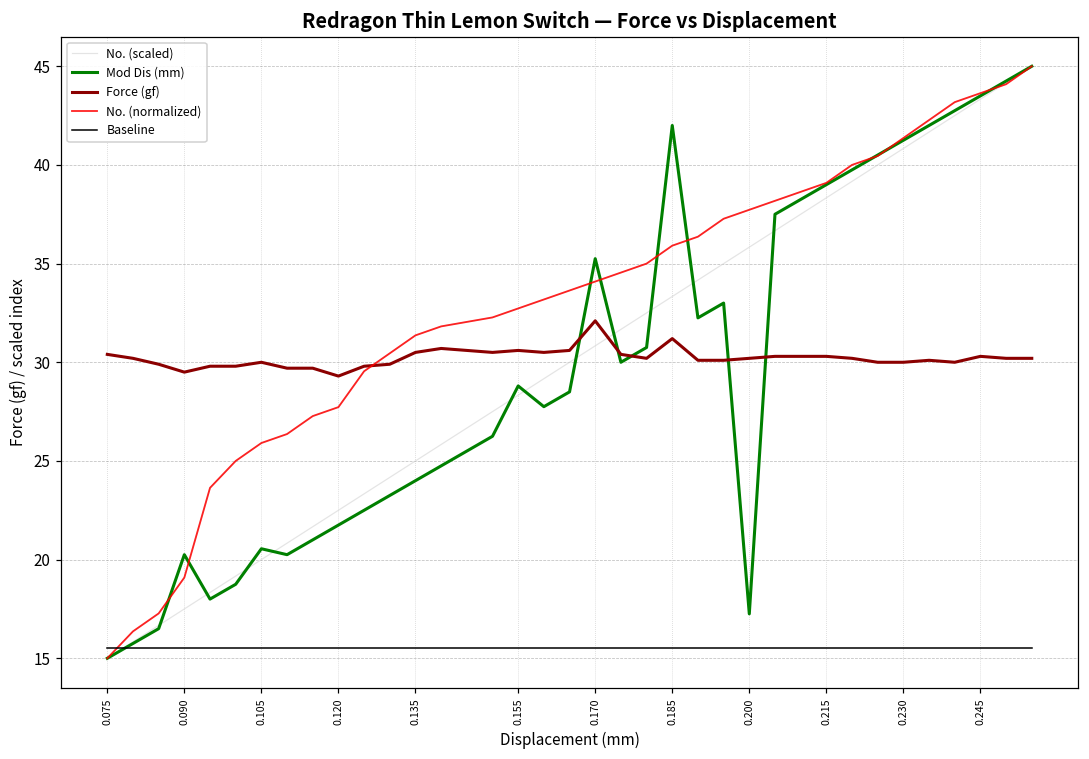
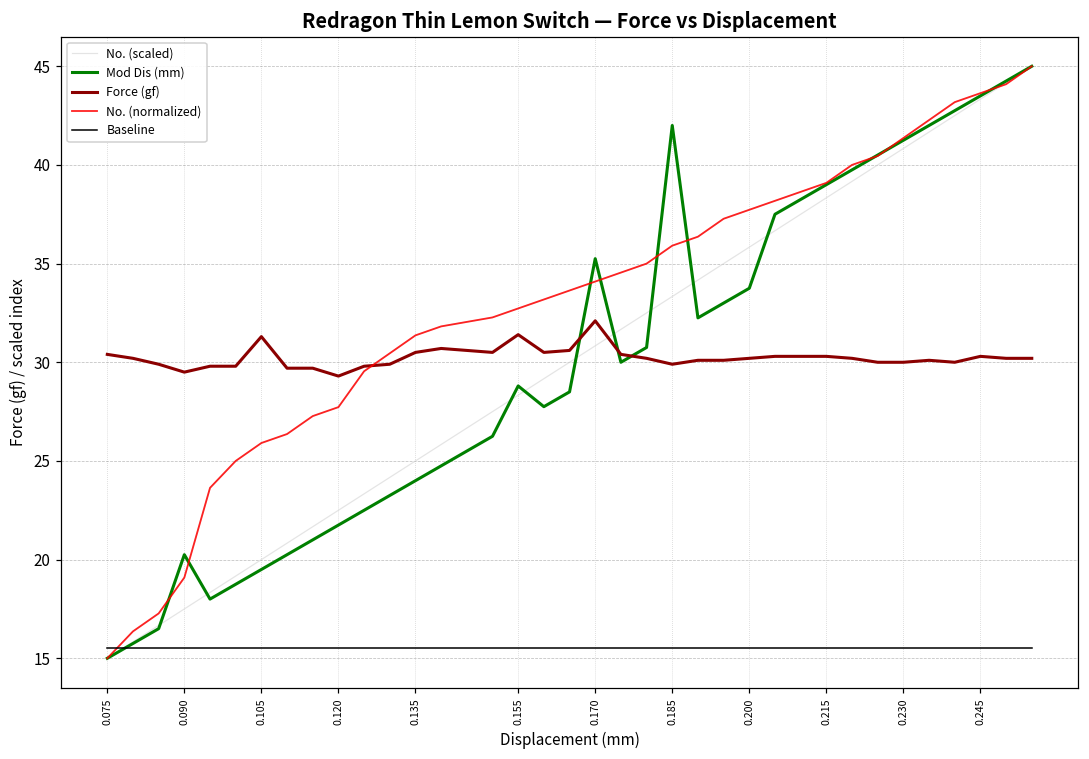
Mod Dis (mm), 0.105: 20.5 -> 19.5
Force (gf), 0.105: 30.0 -> 31.3
Force (gf), 0.155: 30.6 -> 31.4
Force (gf), 0.185: 31.2 -> 29.9
Mod Dis (mm), 0.200: 17.3 -> 33.8
